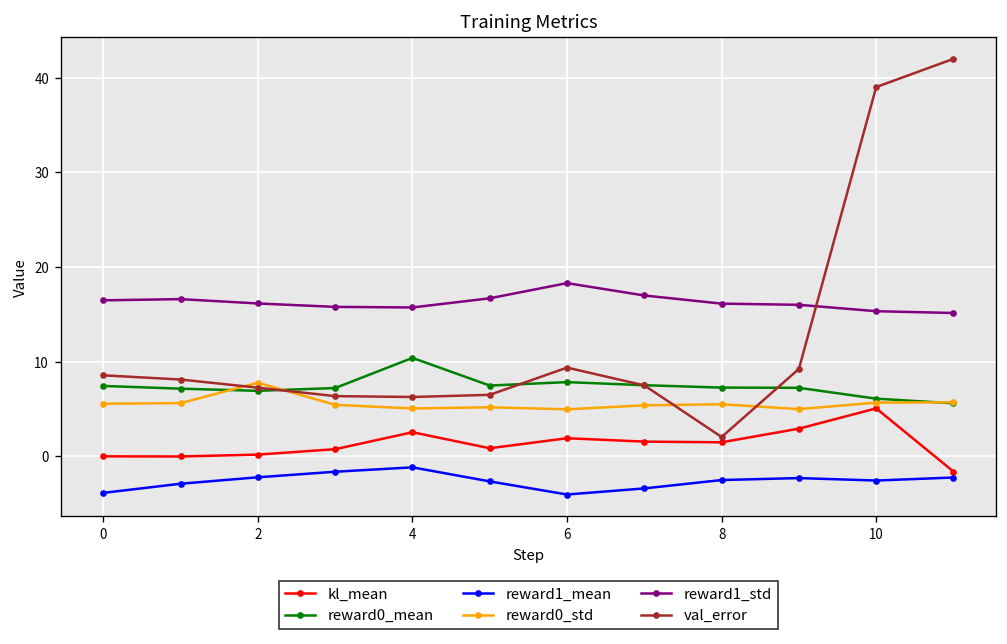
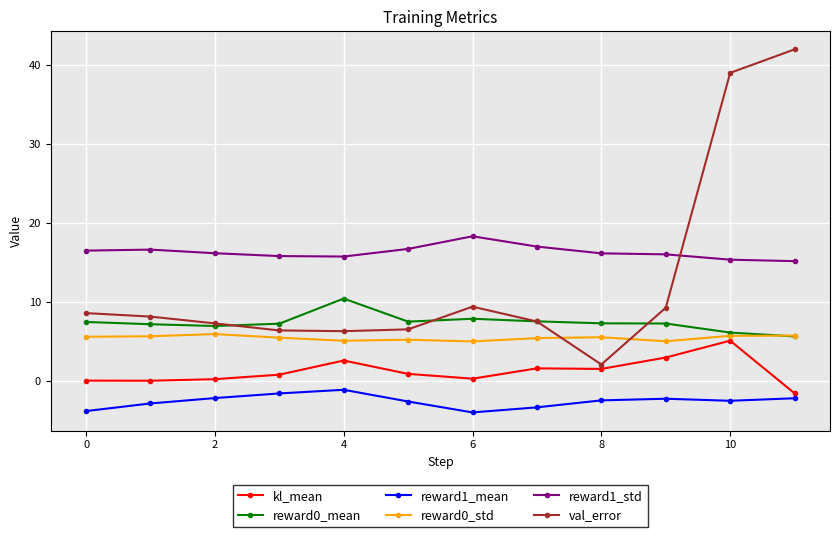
reward0_std, 2: 8 -> 6
kl_mean, 6: 2 -> 0
